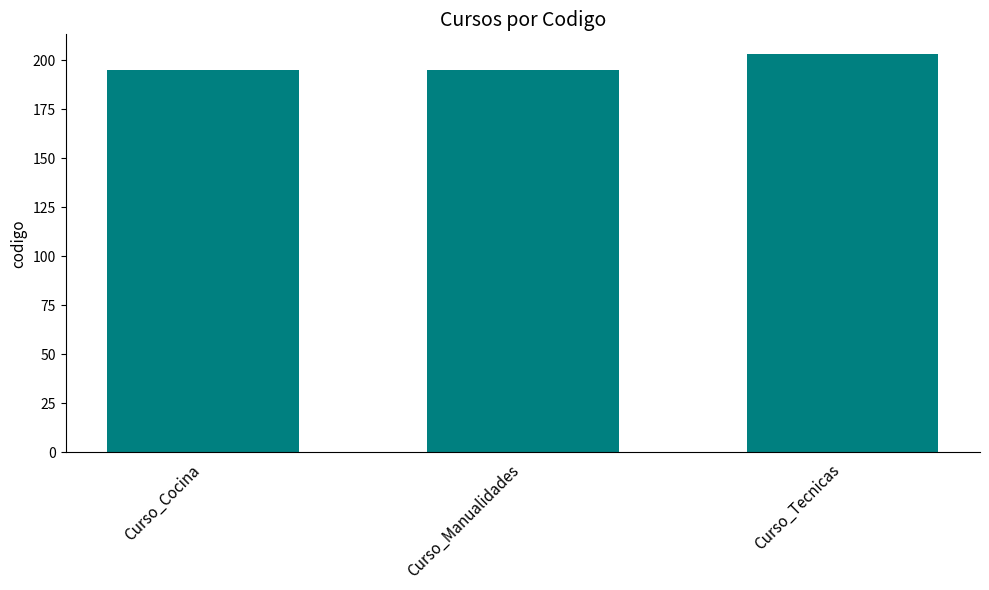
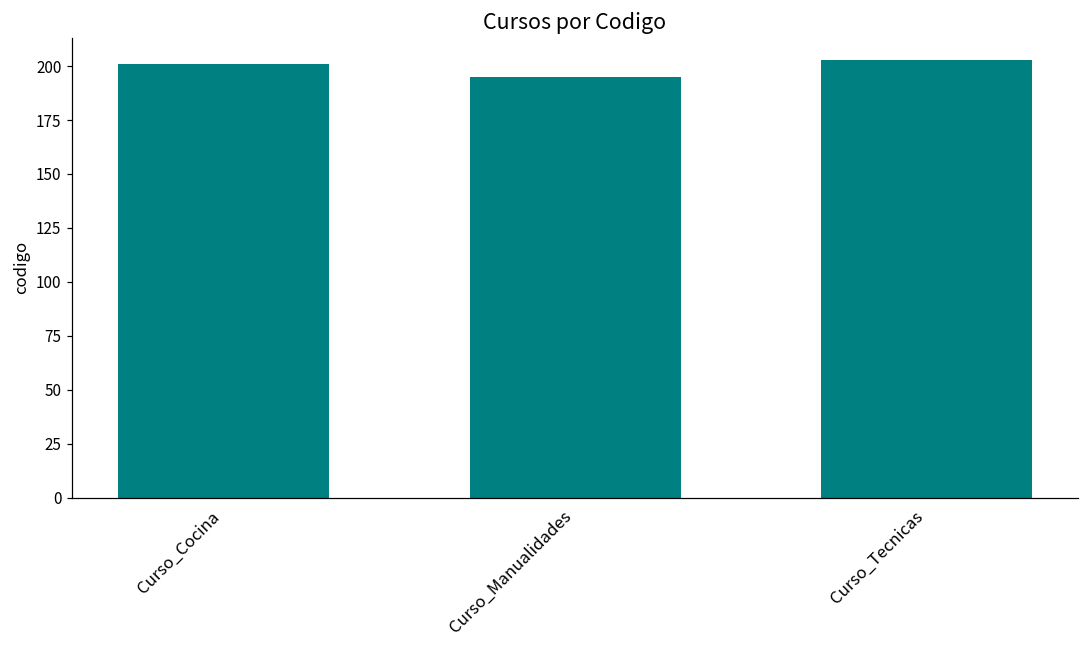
Curso_Cocina: 195 -> 201
